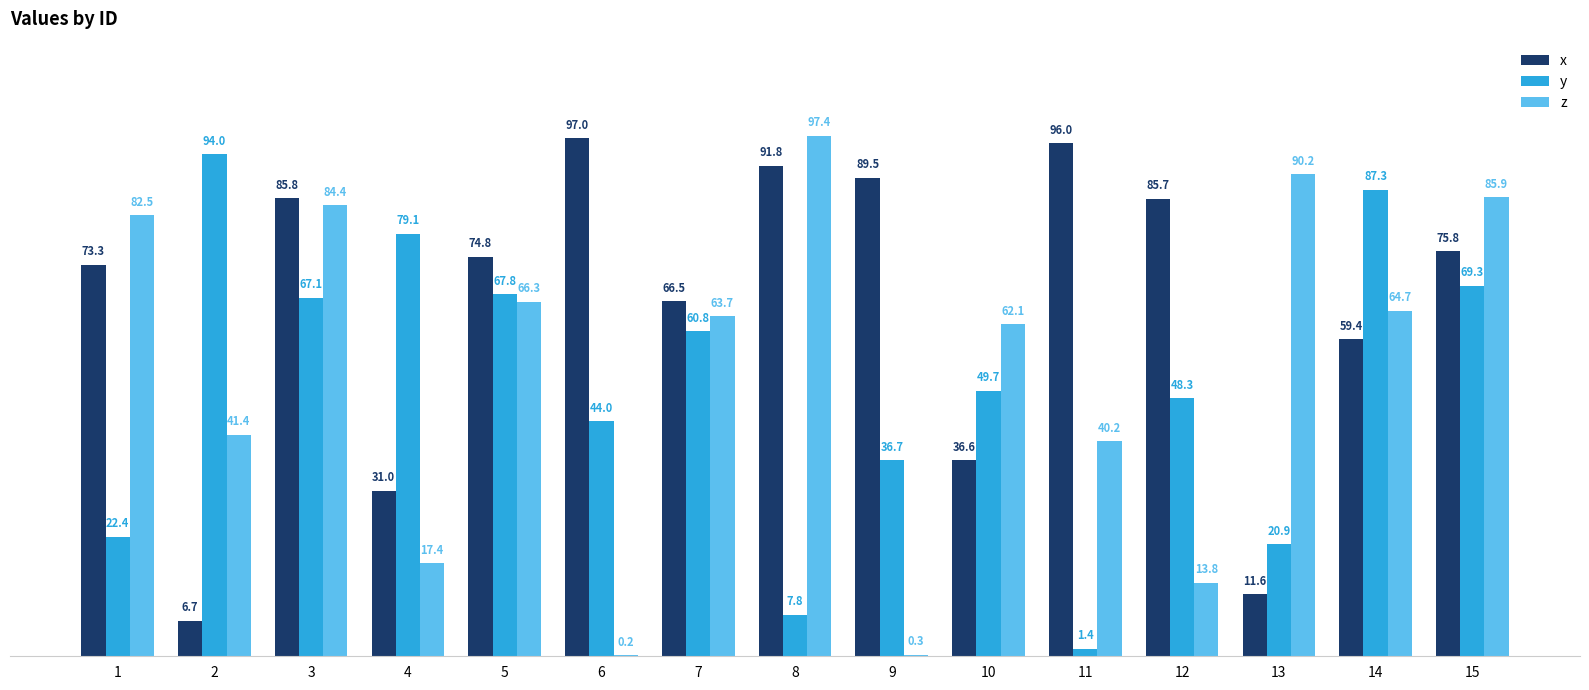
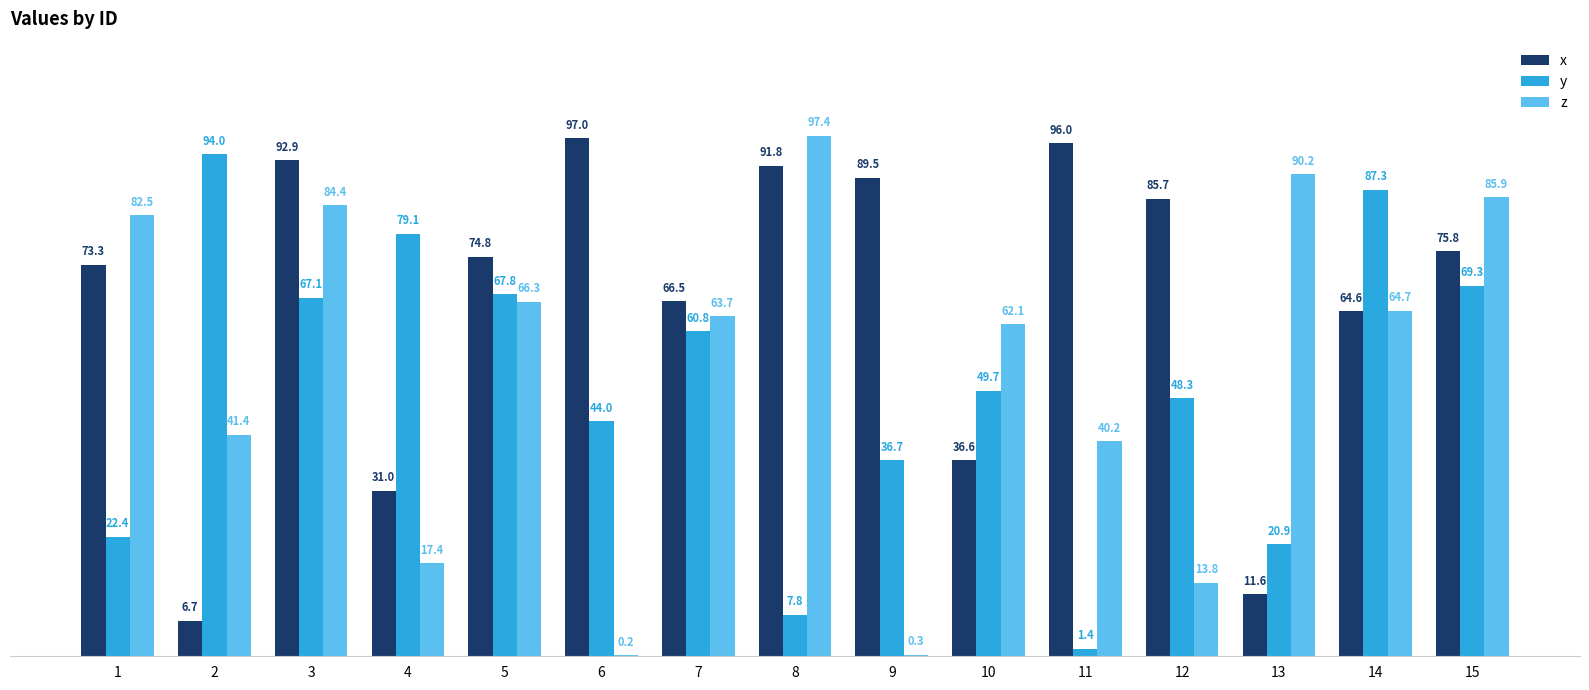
x, 3: 85.8 -> 92.9
x, 14: 59.4 -> 64.6
